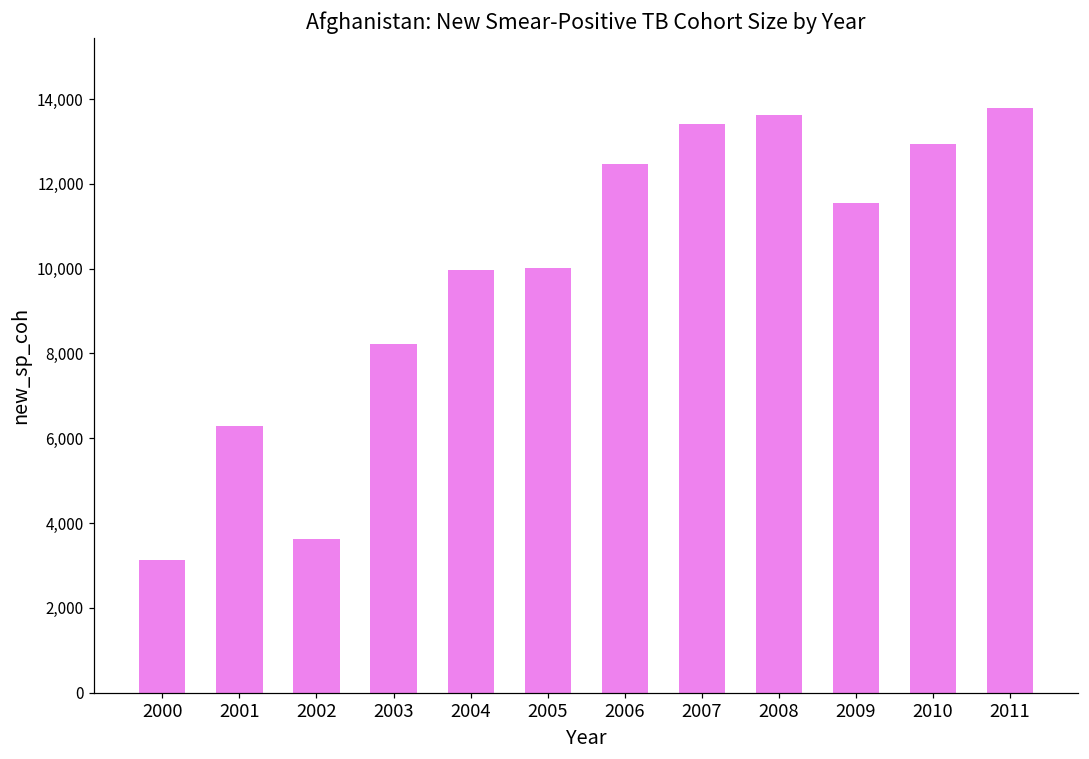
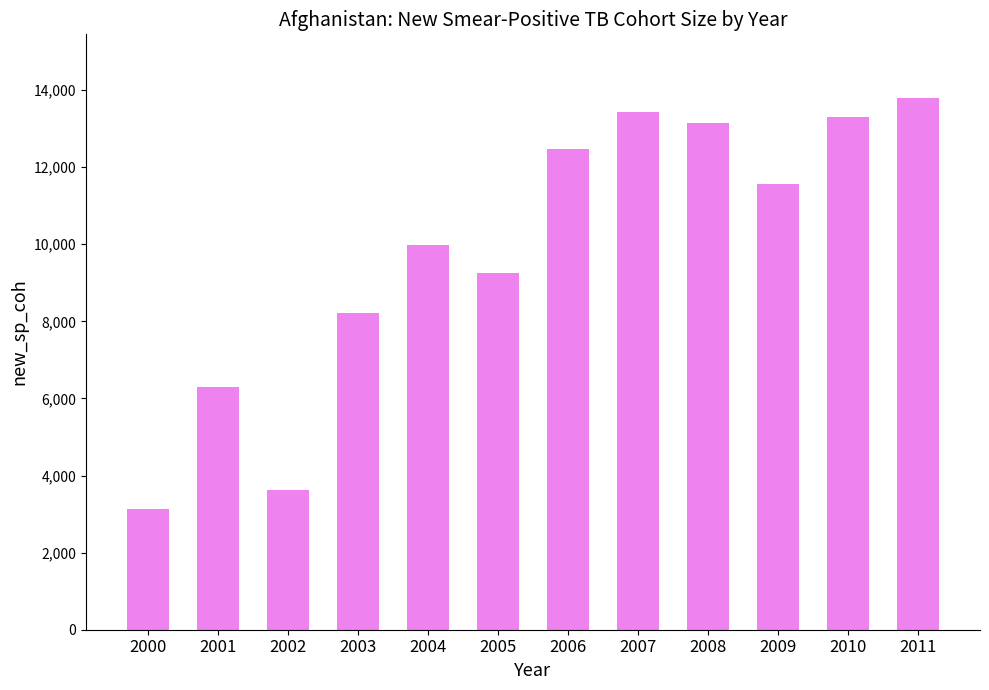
2005: 10,000 -> 9,300
2008: 13,600 -> 13,100
2010: 12,900 -> 13,300
